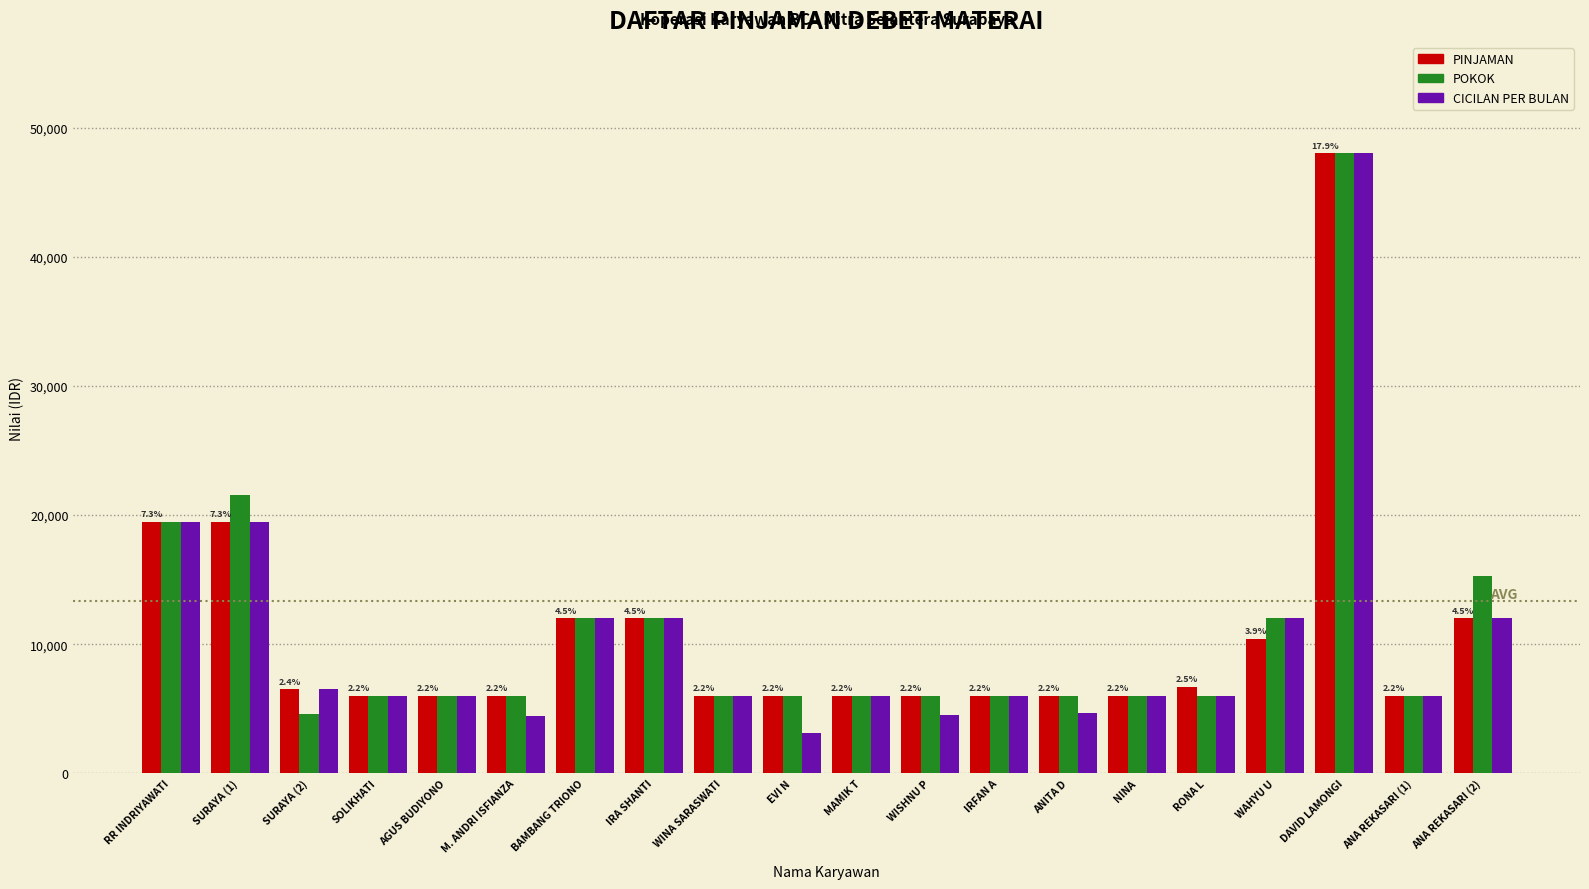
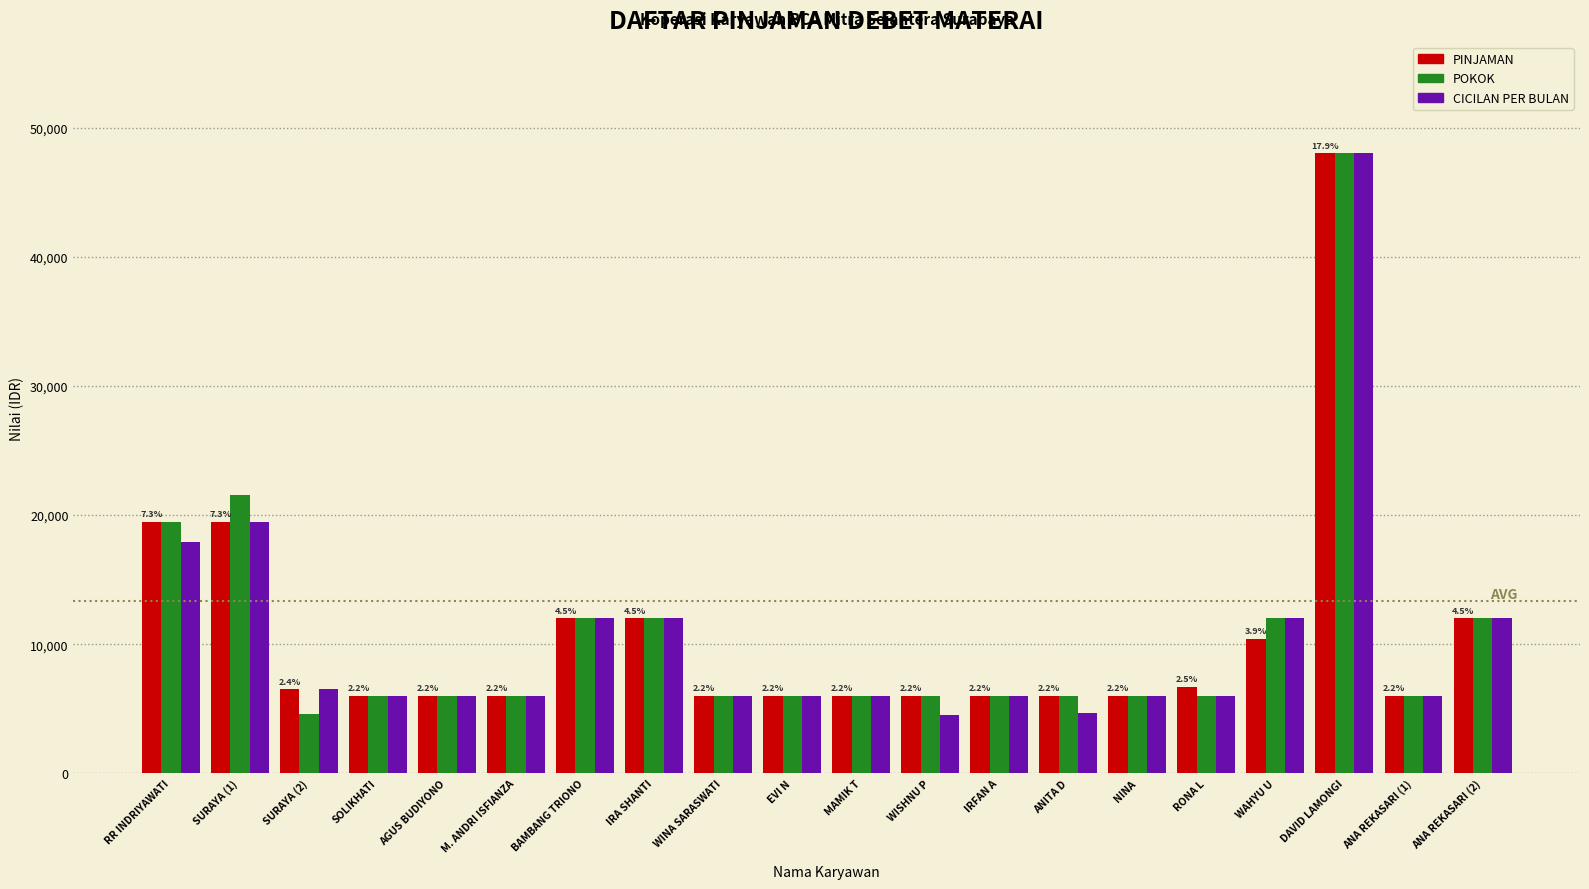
CICILAN PER BULAN, RR INDRIYAWATI: 19,500 -> 17,900
CICILAN PER BULAN, M. ANDRI ISFIANZA: 4,400 -> 6,000
CICILAN PER BULAN, EVI N: 3,100 -> 6,000
POKOK, ANA REKASARI (2): 15,300 -> 12,000
